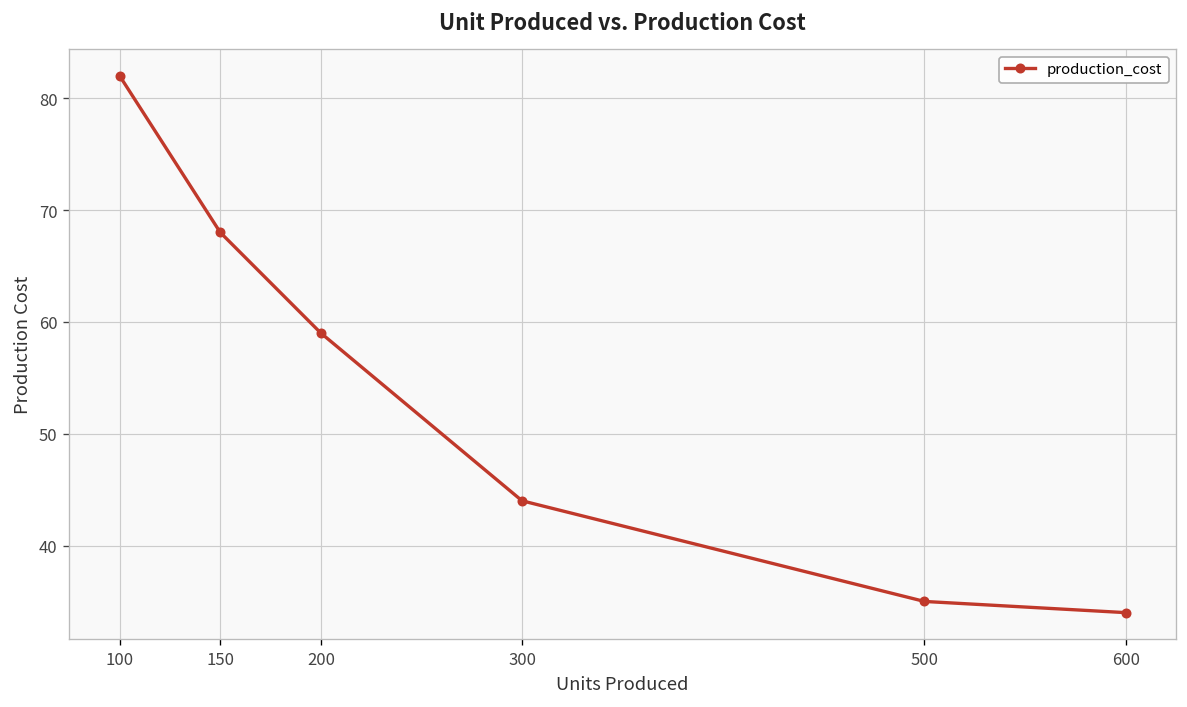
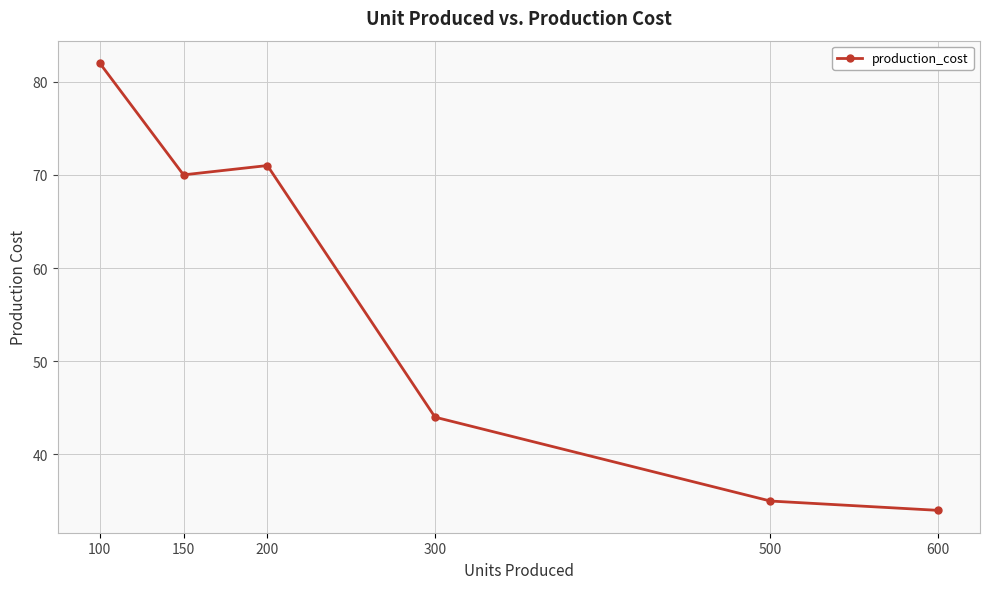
150: 68 -> 70
200: 59 -> 71
